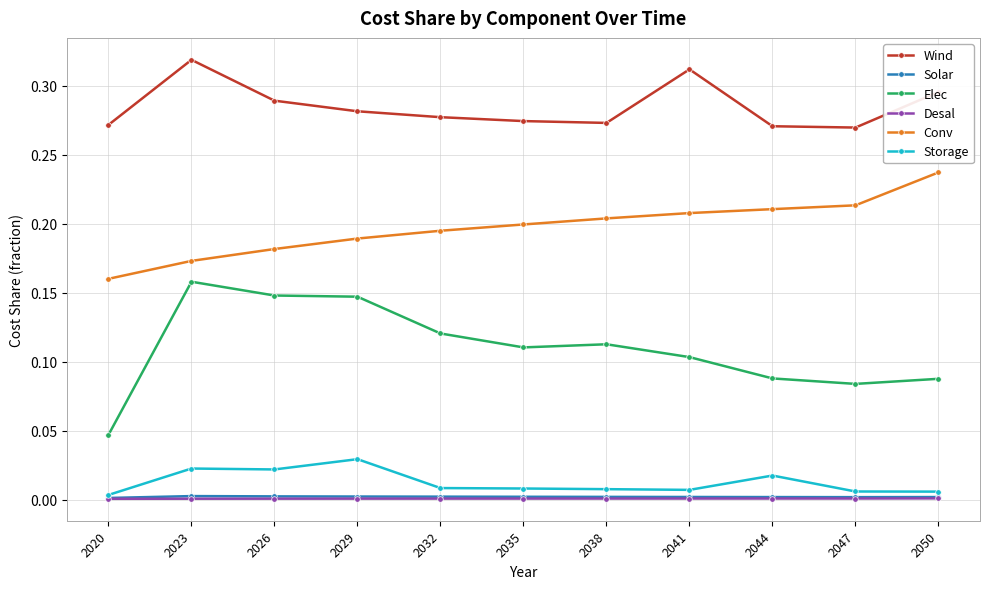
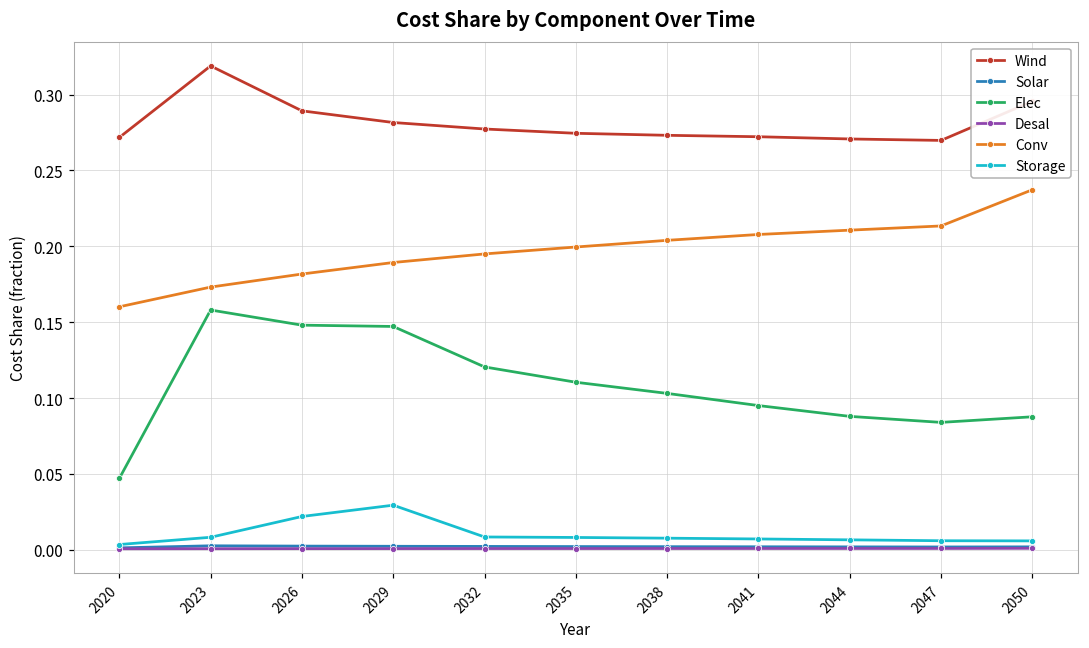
Storage, 2023: 0.023 -> 0.008
Elec, 2038: 0.113 -> 0.103
Wind, 2041: 0.312 -> 0.272
Elec, 2041: 0.103 -> 0.095
Storage, 2044: 0.017 -> 0.006
